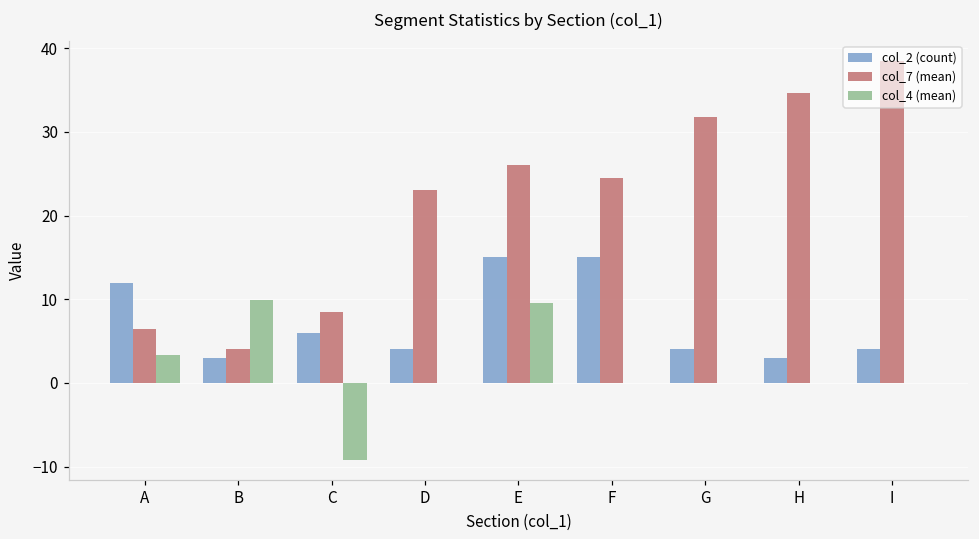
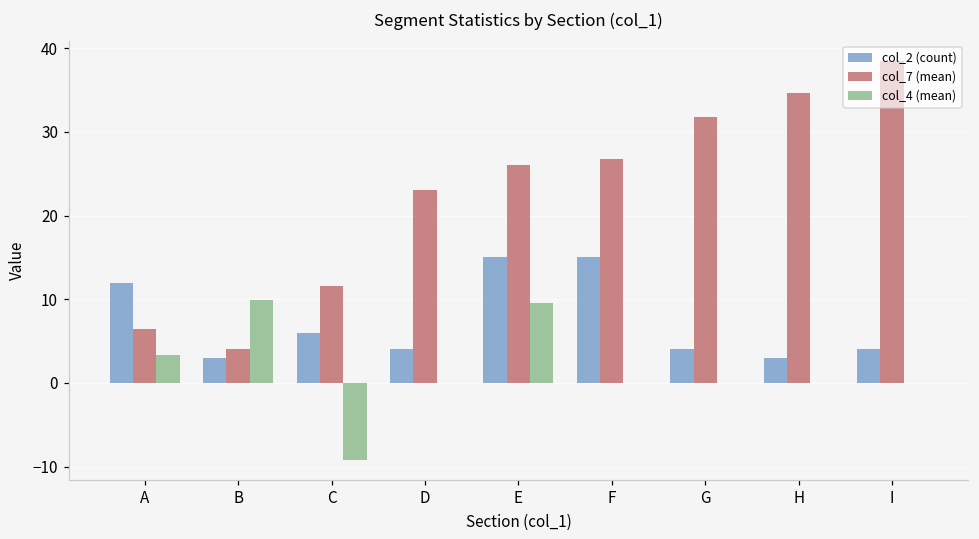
col_7 (mean), C: 9 -> 12
col_7 (mean), F: 25 -> 27
